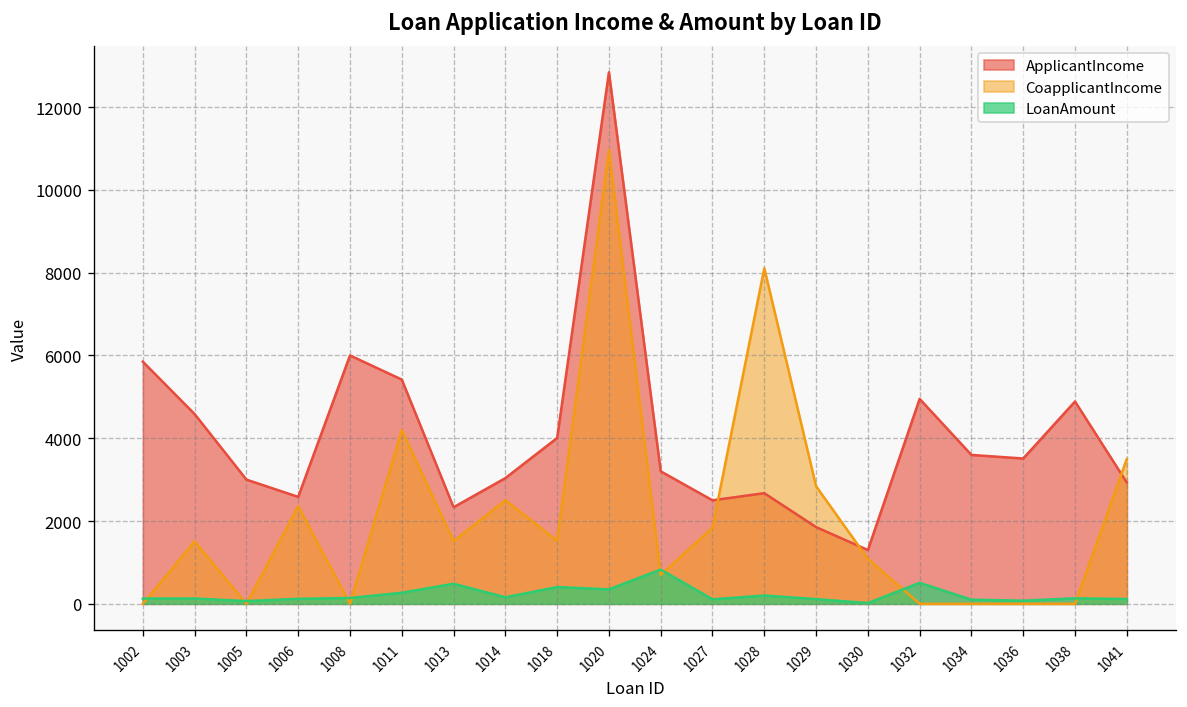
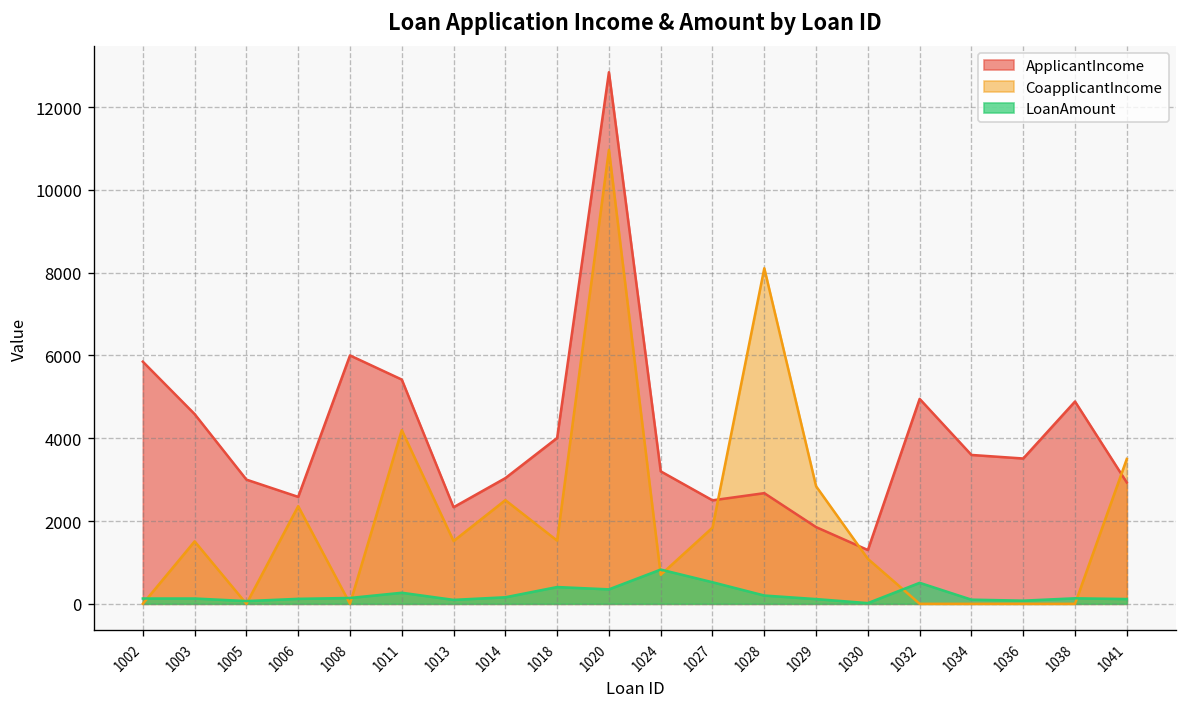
LoanAmount, 1013: 500 -> 100
LoanAmount, 1027: 100 -> 500
